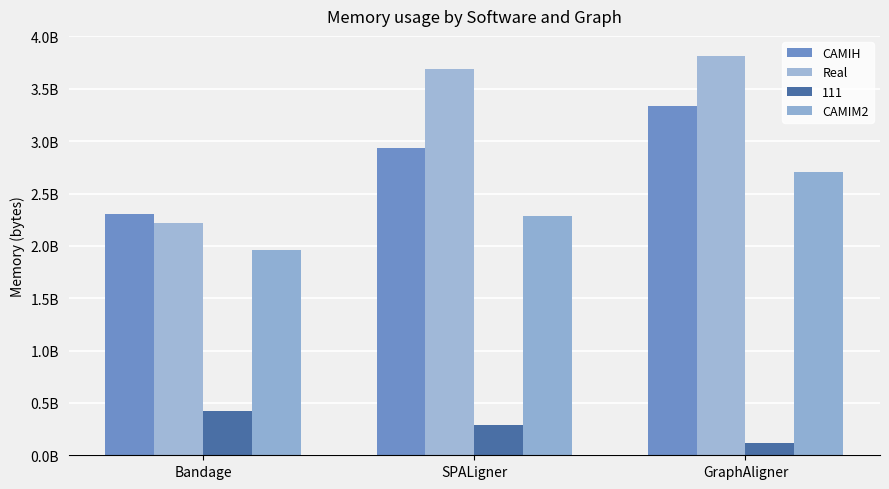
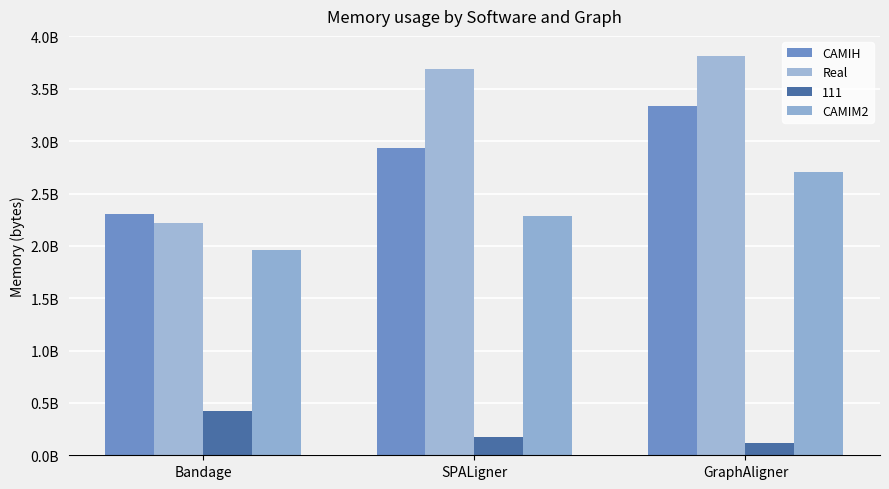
111, SPALigner: 290000000 -> 170000000
